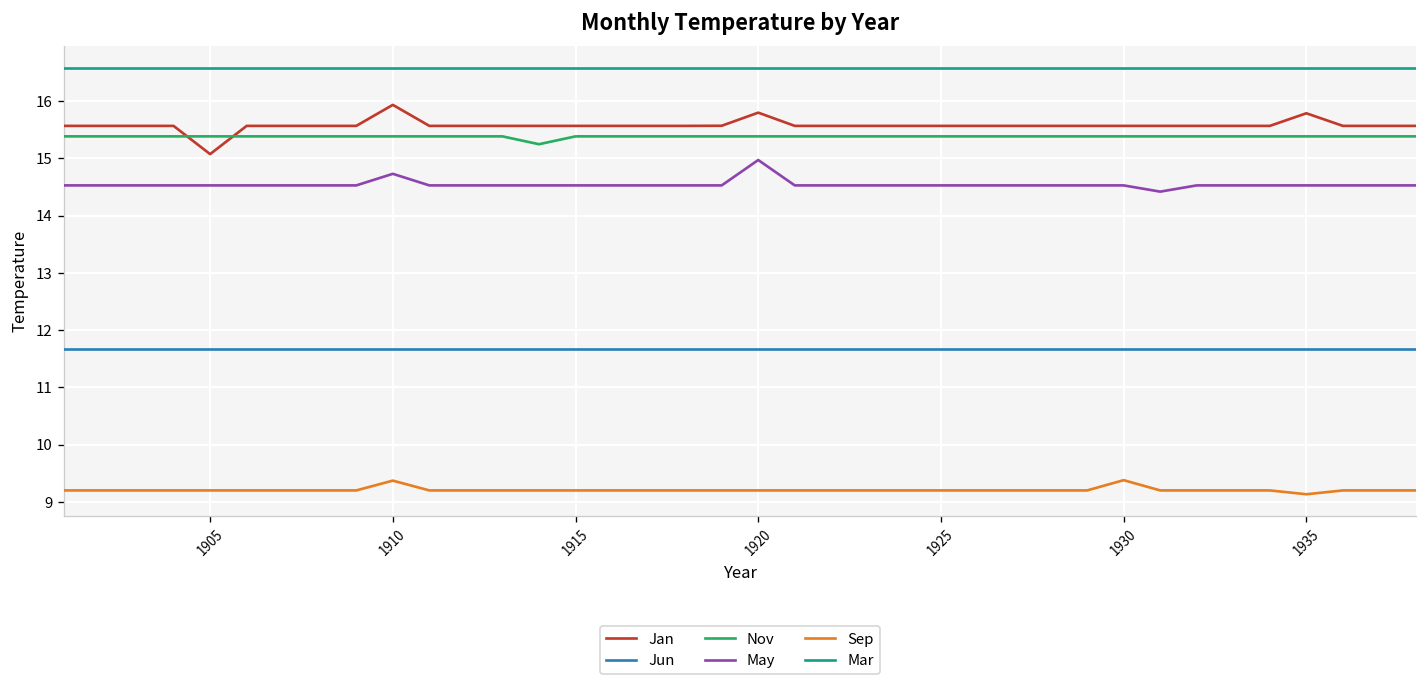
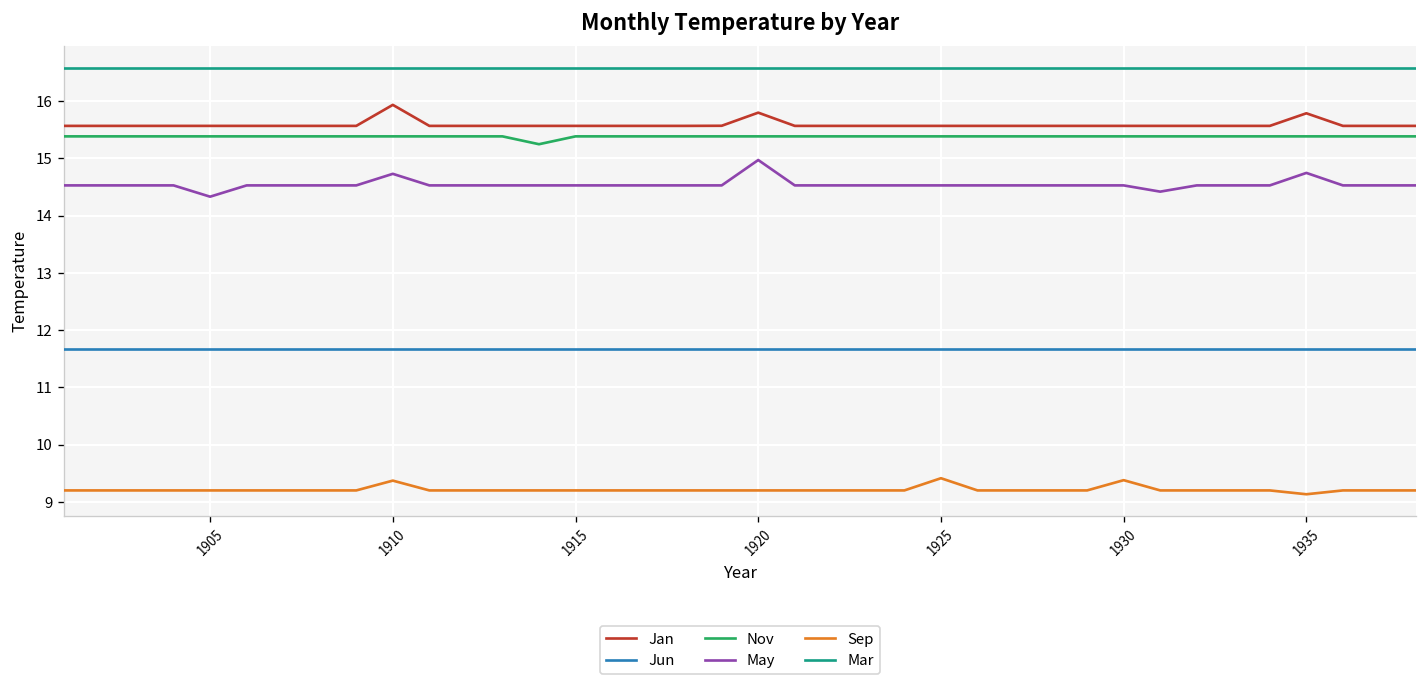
Jan, 1905: 15.1 -> 15.6
May, 1905: 14.5 -> 14.3
Sep, 1925: 9.2 -> 9.4
May, 1935: 14.5 -> 14.7
